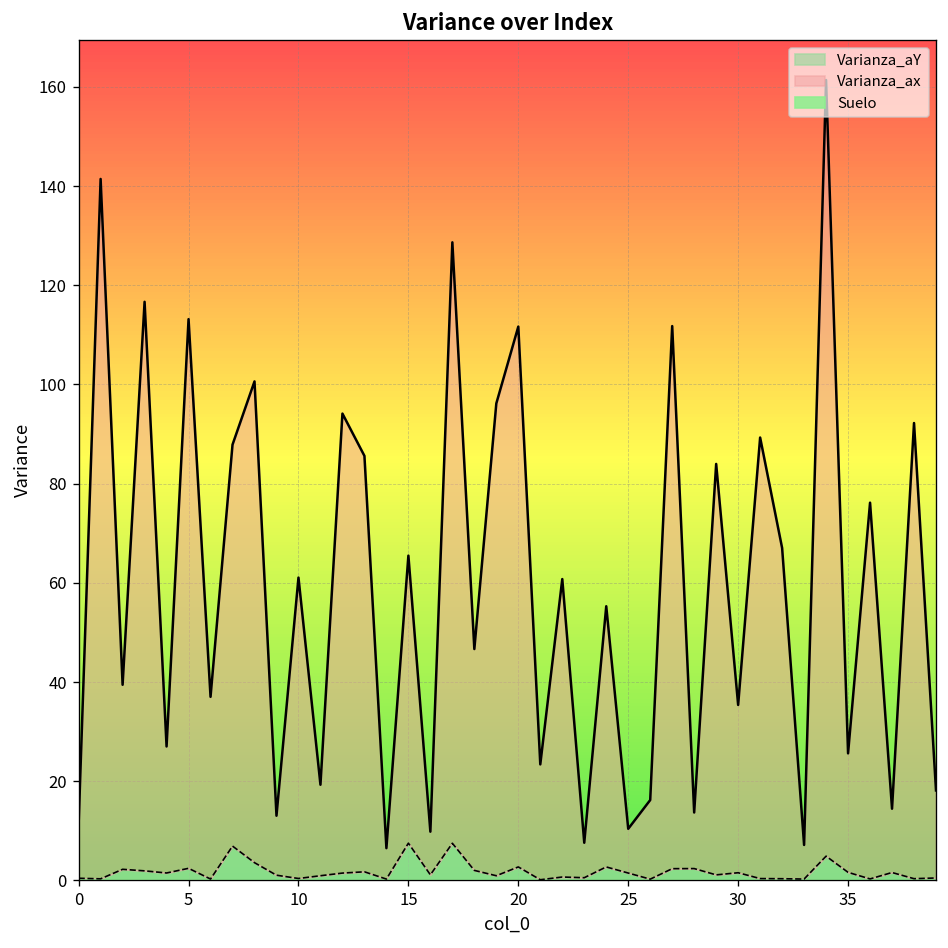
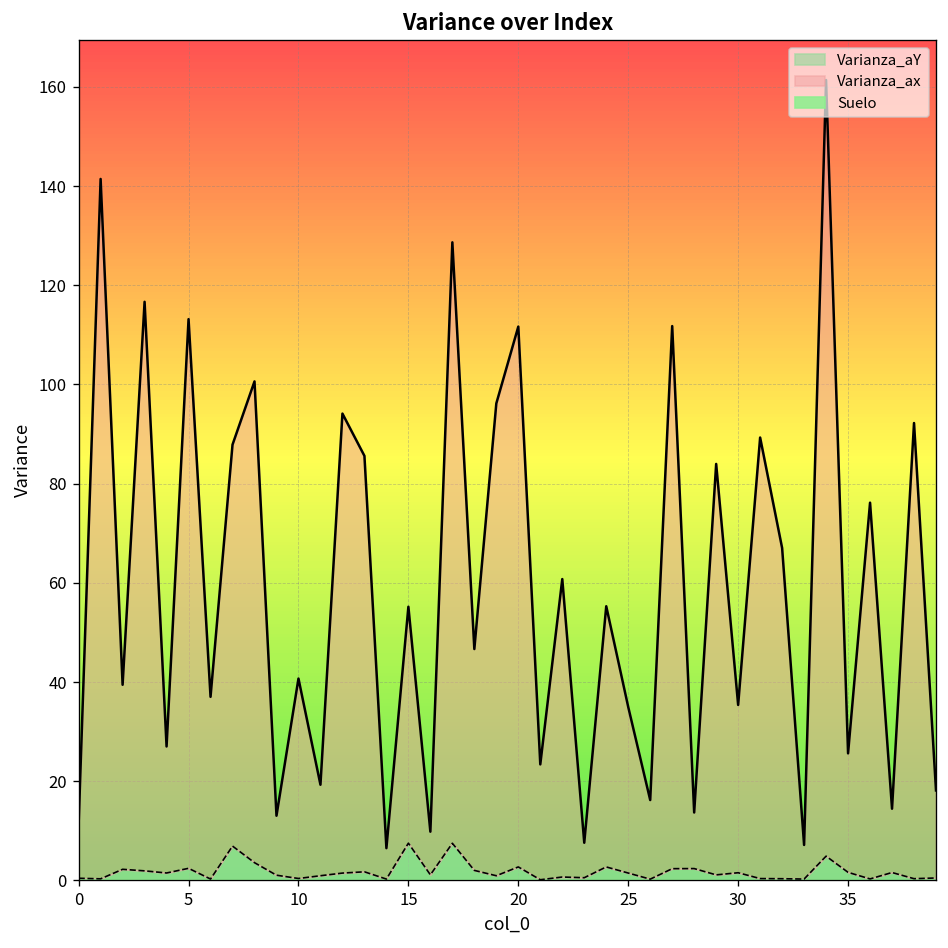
Varianza_ax, 10: 61 -> 41
Varianza_ax, 15: 65 -> 55
Varianza_ax, 25: 10 -> 35
